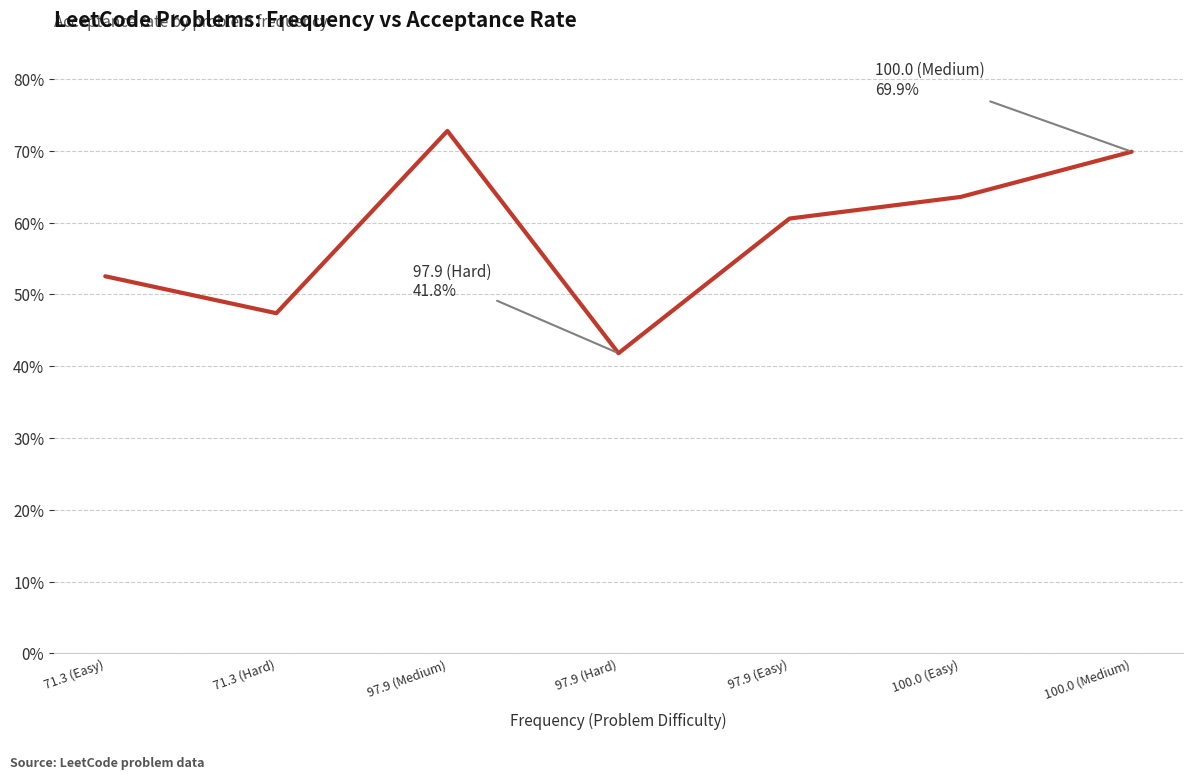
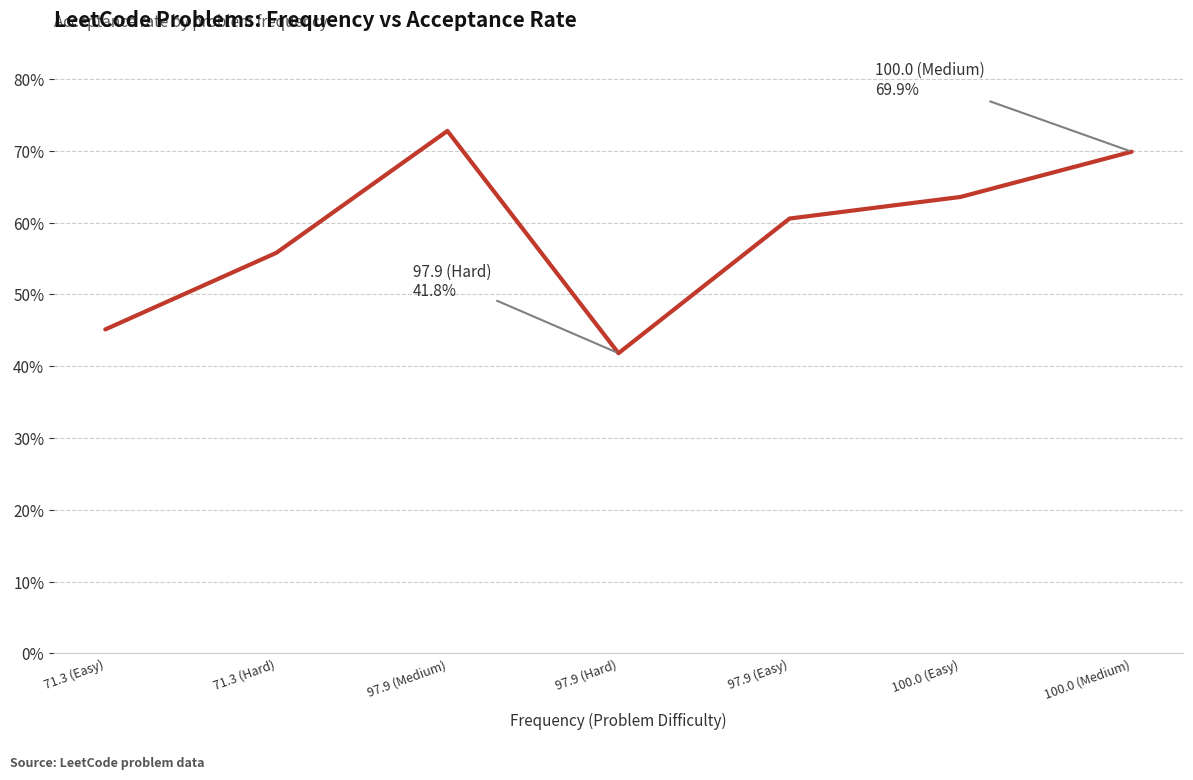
71.3 (Easy): 53% -> 45%
71.3 (Hard): 47% -> 56%
